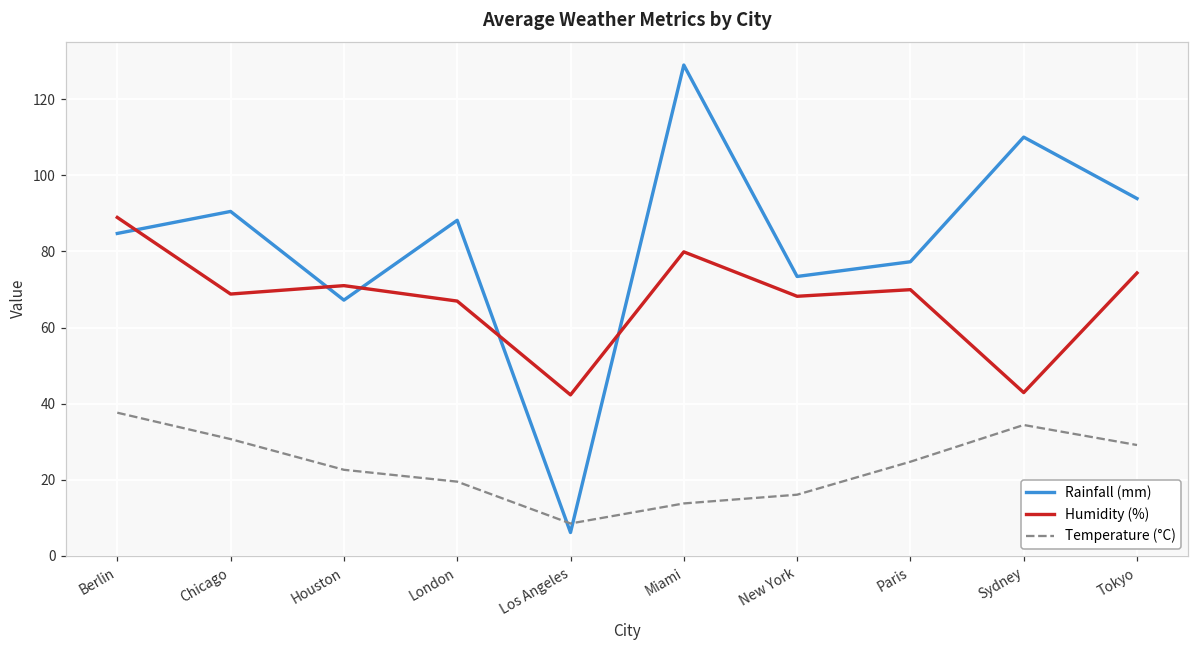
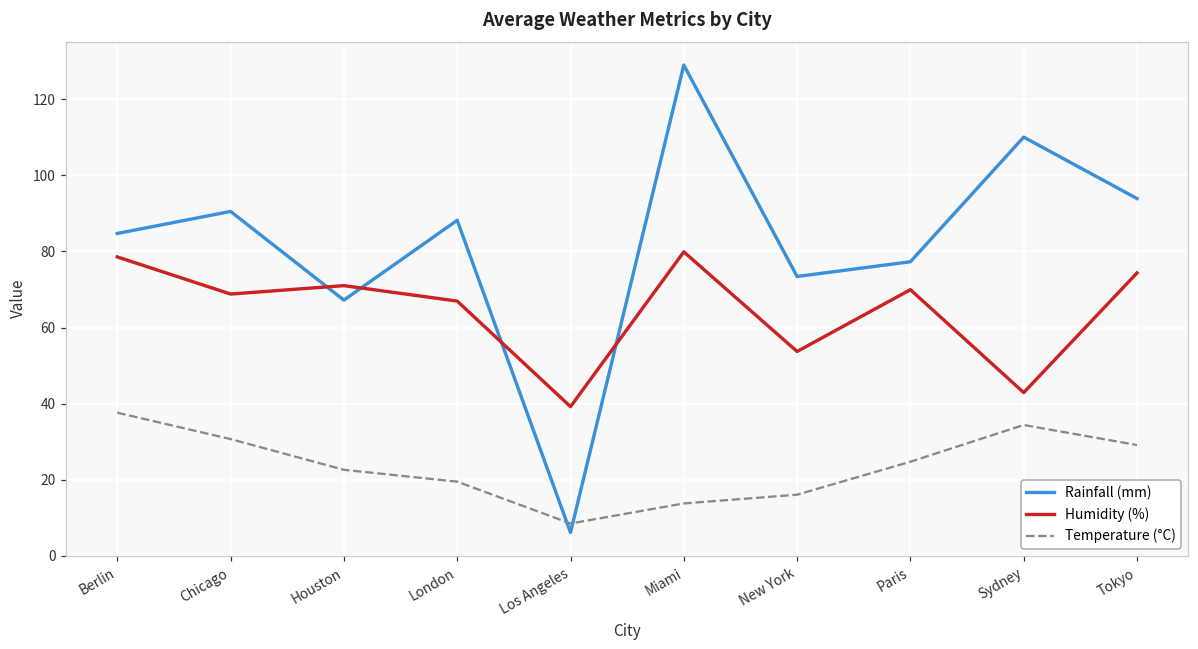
Humidity (%), Berlin: 89 -> 79
Humidity (%), Los Angeles: 42 -> 39
Humidity (%), New York: 68 -> 54
